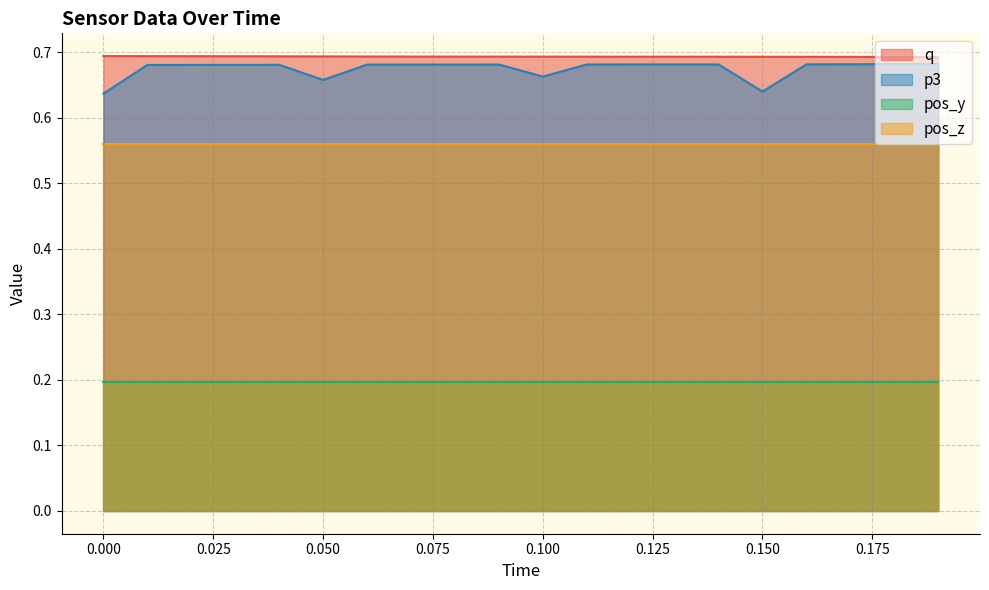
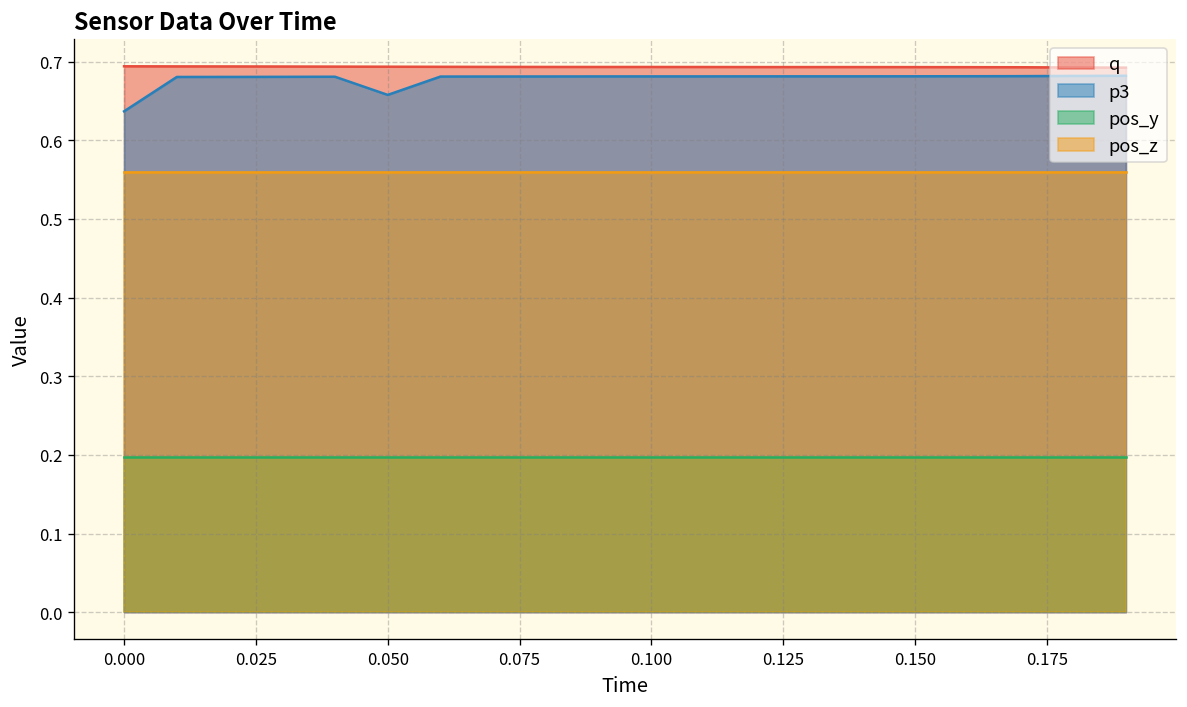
p3, 0.100: 0.66 -> 0.68
p3, 0.150: 0.64 -> 0.68
